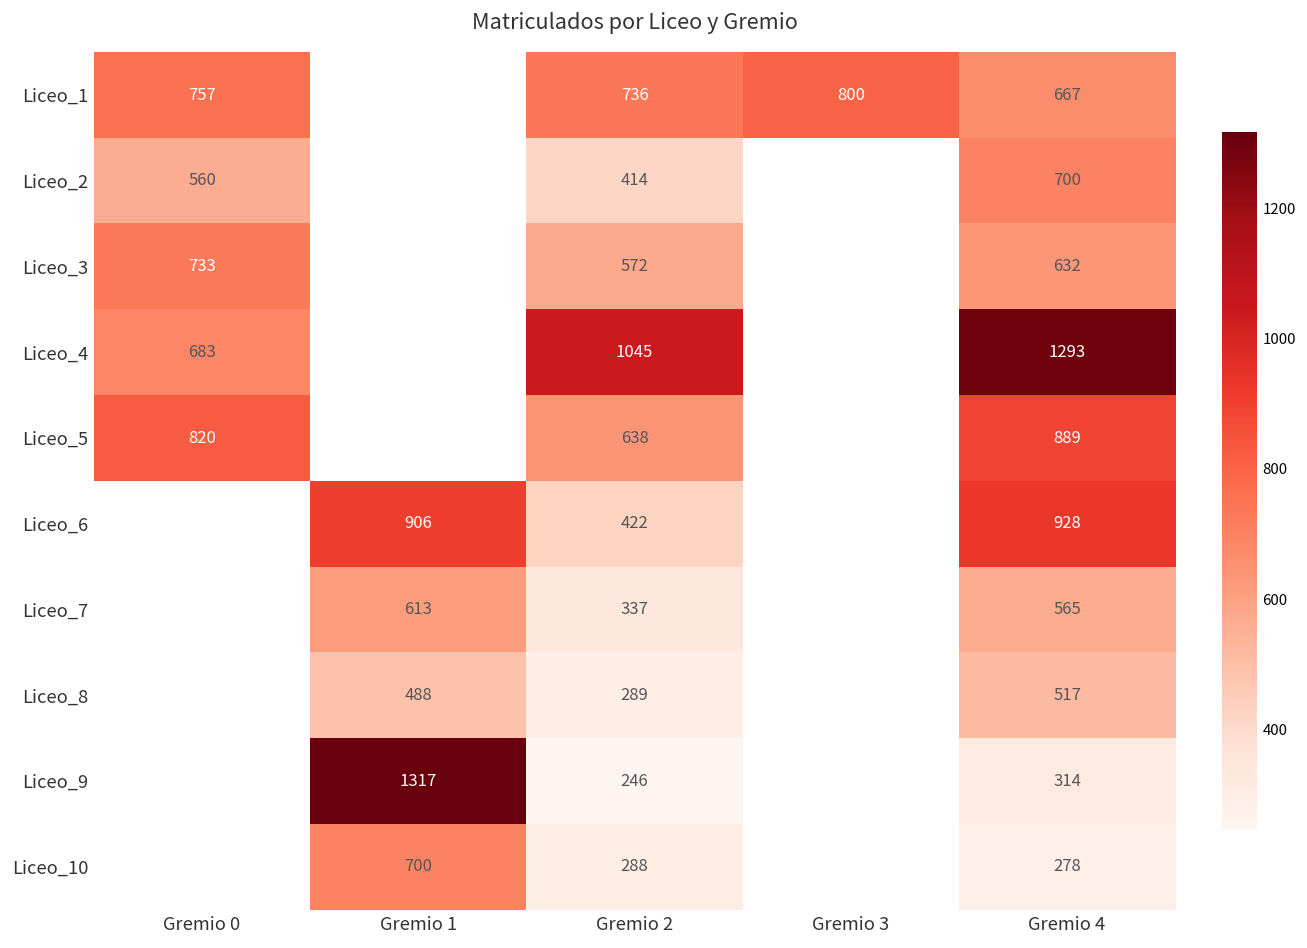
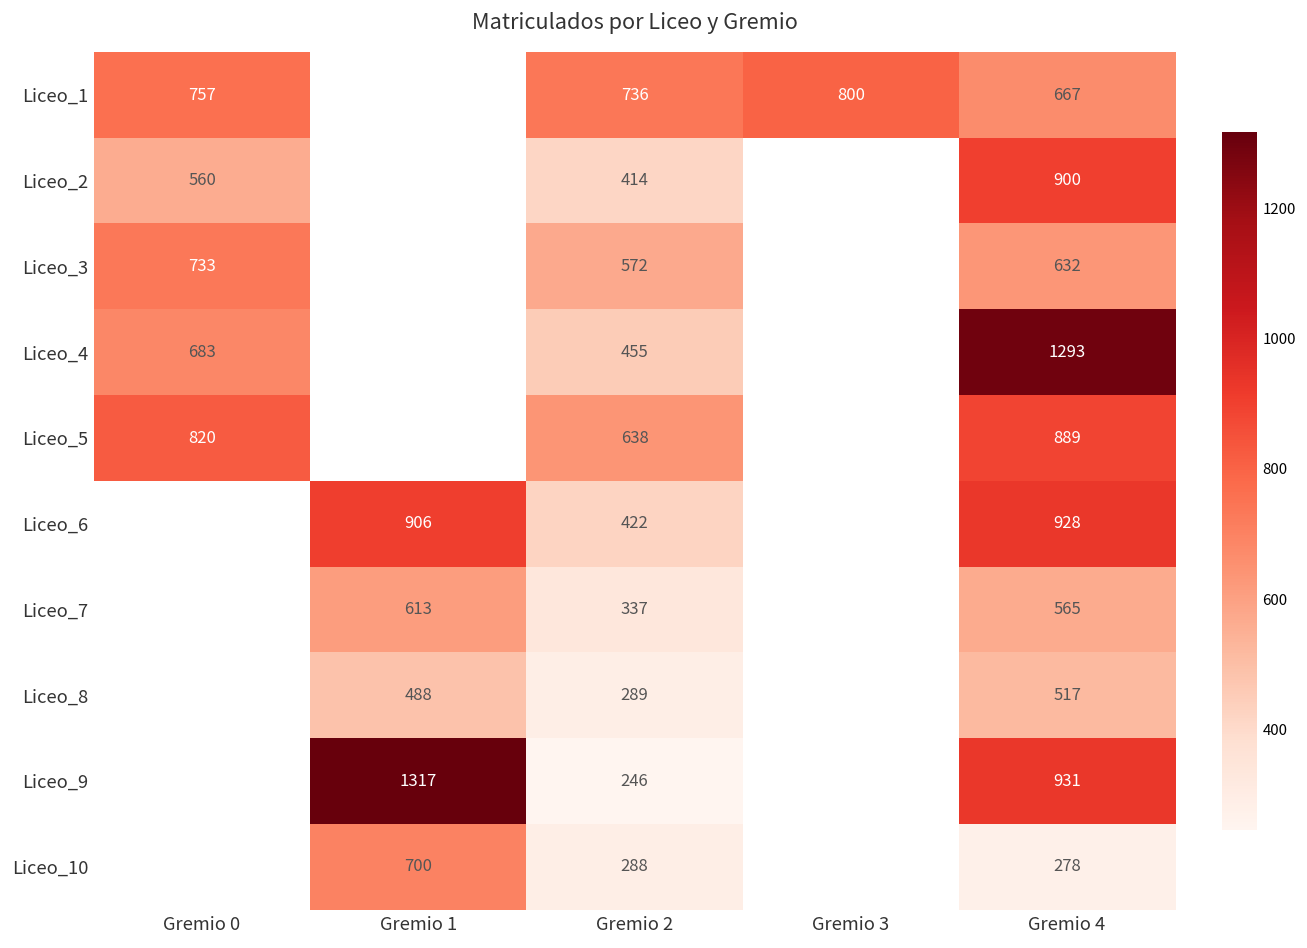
Liceo_2, Gremio 4: 700 -> 900
Liceo_4, Gremio 2: 1045 -> 455
Liceo_9, Gremio 4: 314 -> 931
